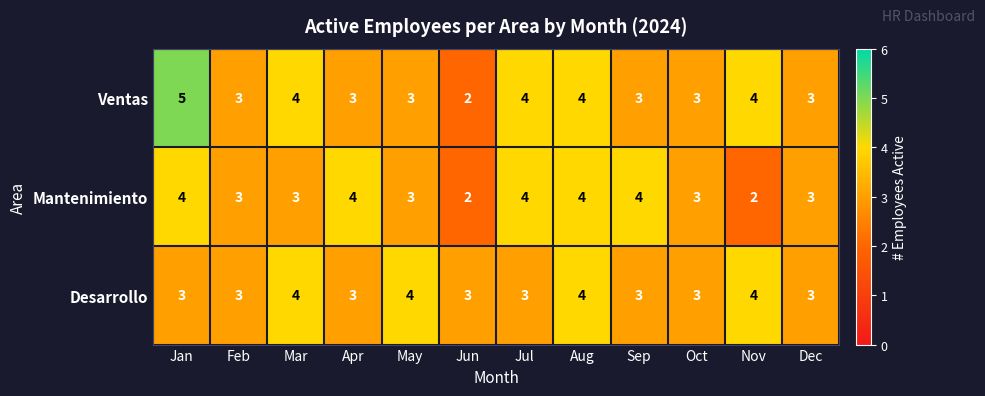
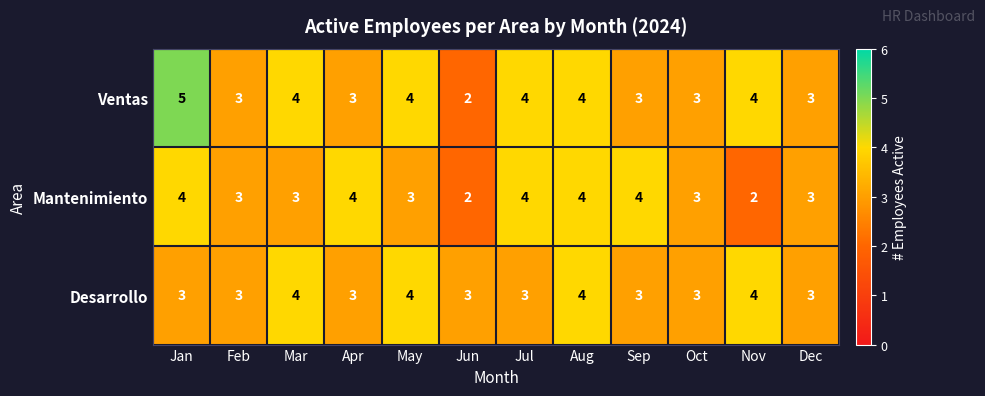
Ventas, May: 3 -> 4
